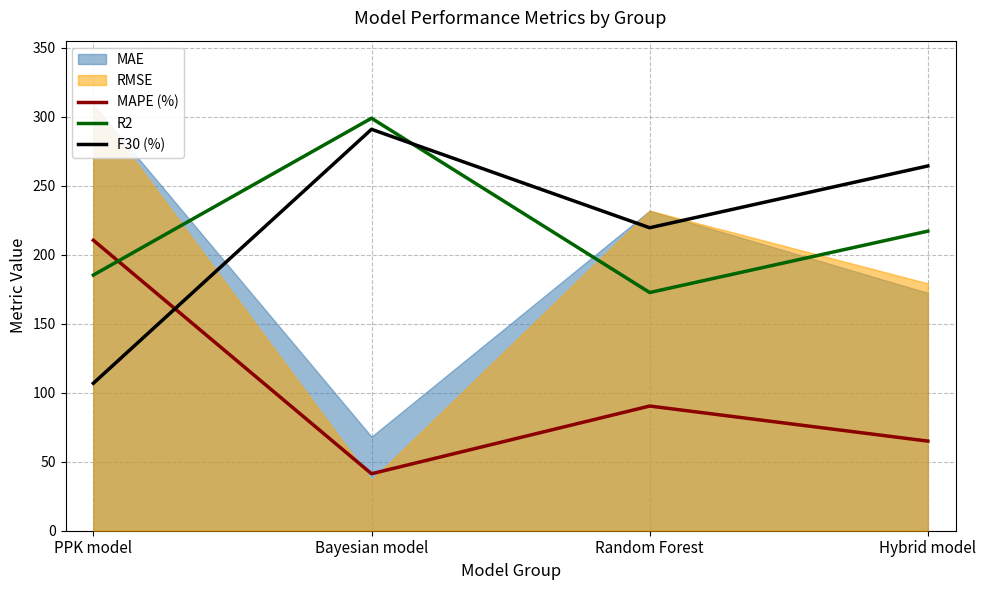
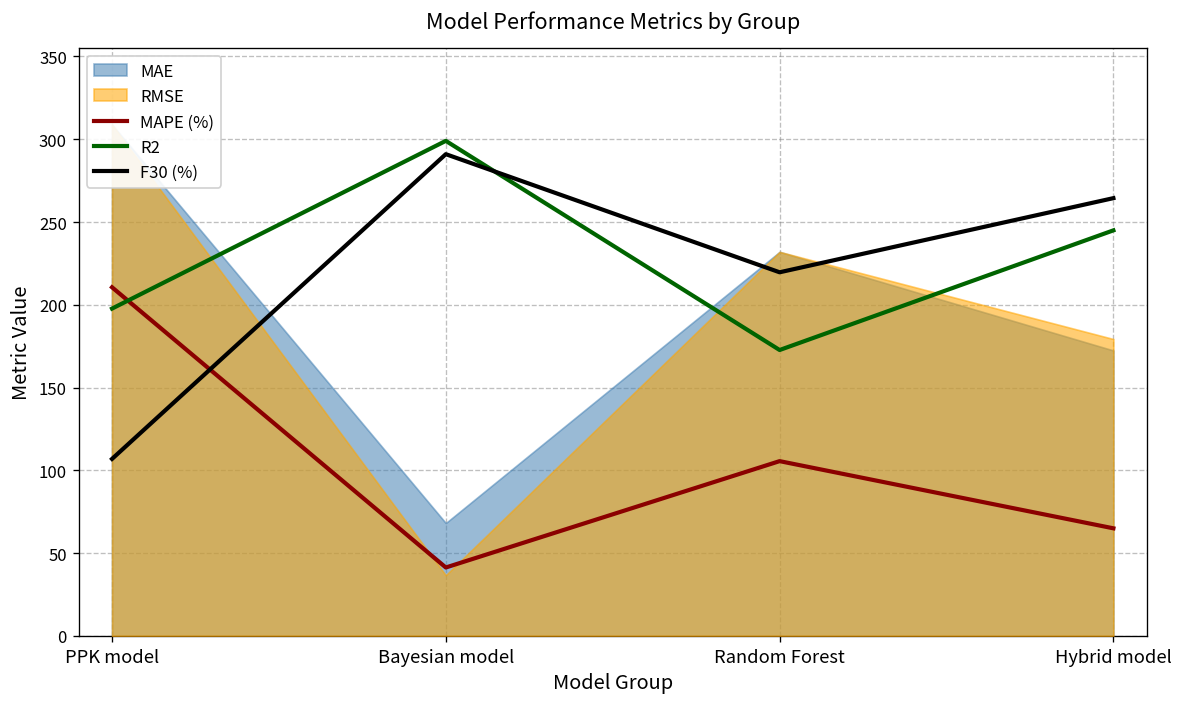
R2, PPK model: 185 -> 198
MAPE (%), Random Forest: 90 -> 106
R2, Hybrid model: 217 -> 245
